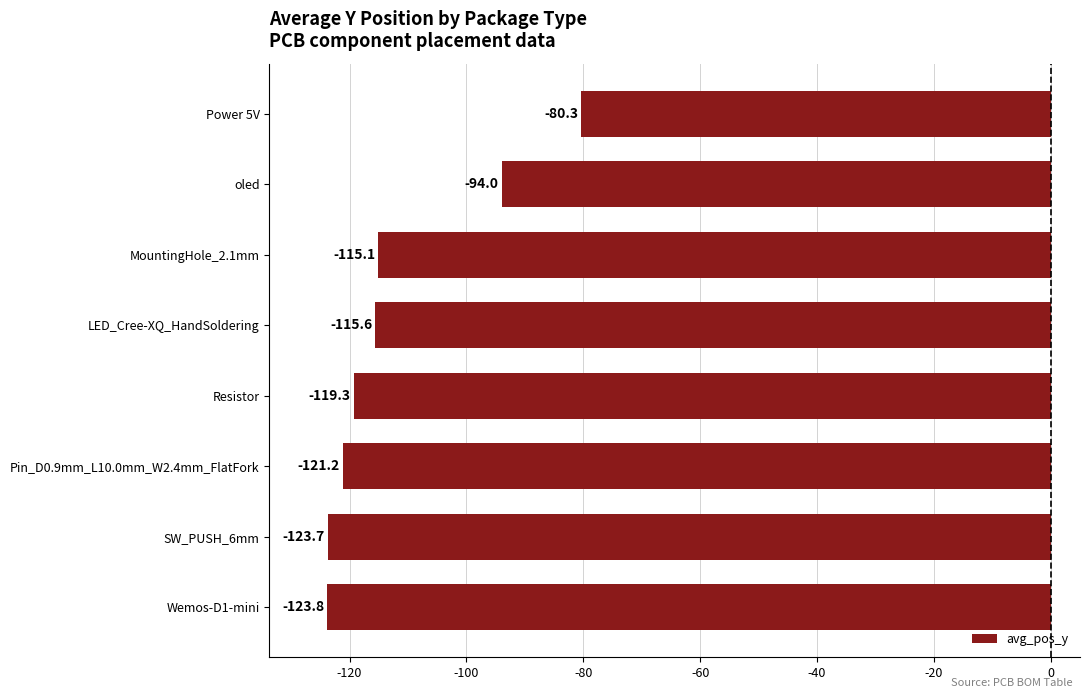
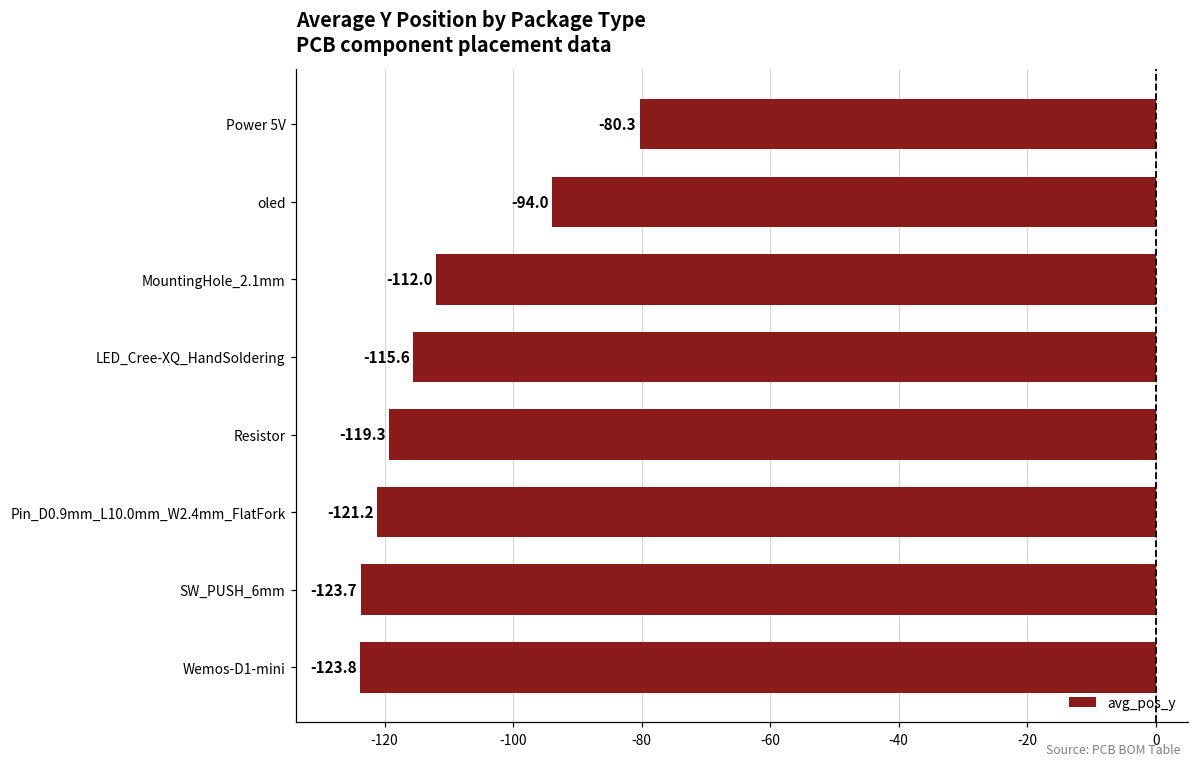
MountingHole_2.1mm: -115.1 -> -112.0
